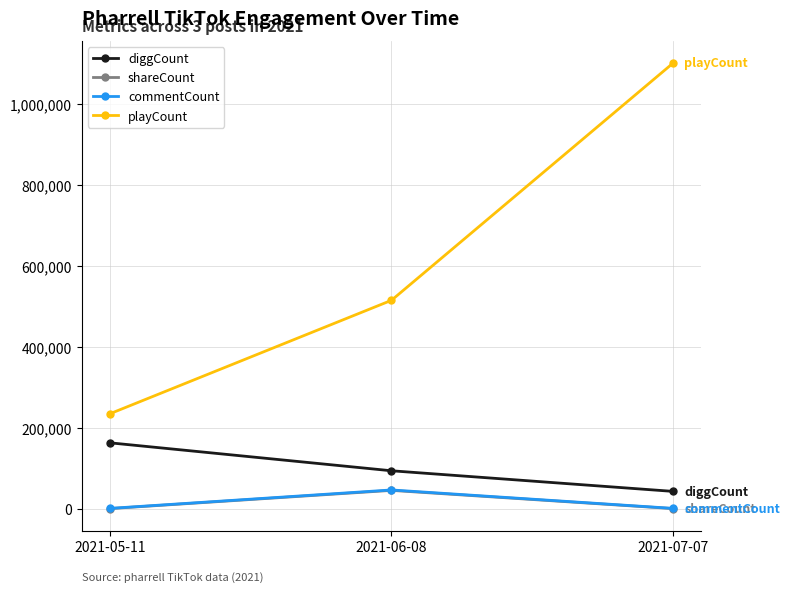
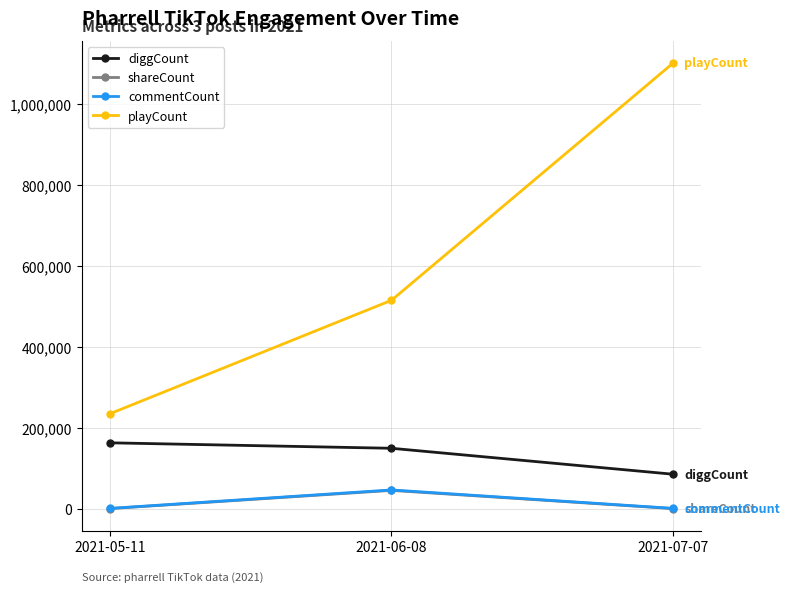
diggCount, 2021-06-08: 90,000 -> 150,000
diggCount, 2021-07-07: 40,000 -> 90,000
